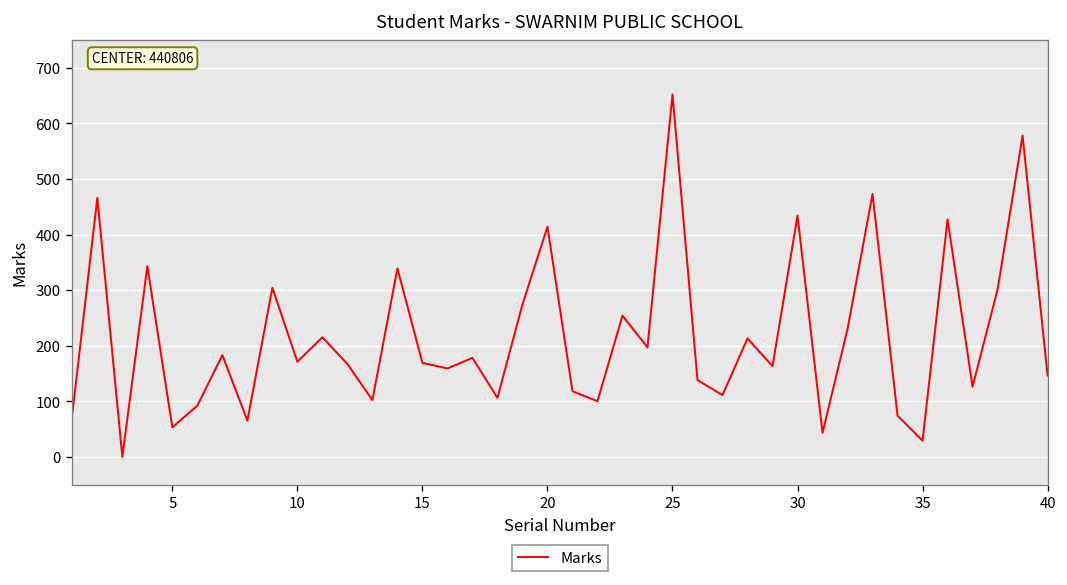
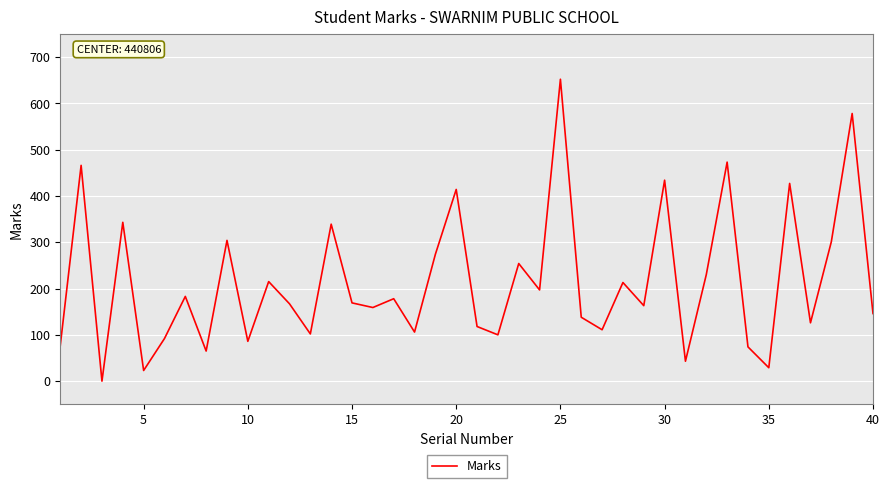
5: 50 -> 20
10: 170 -> 90
